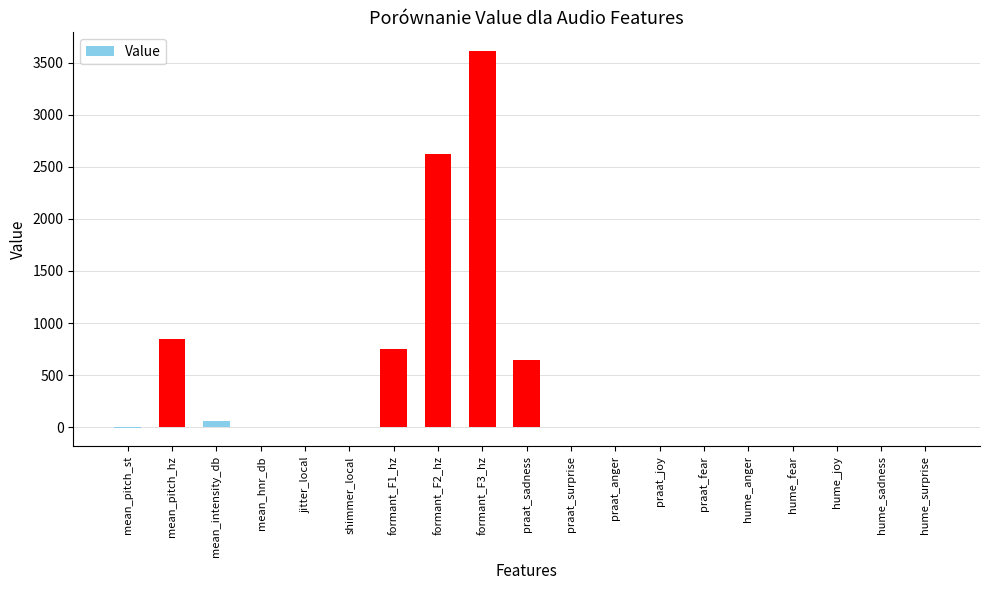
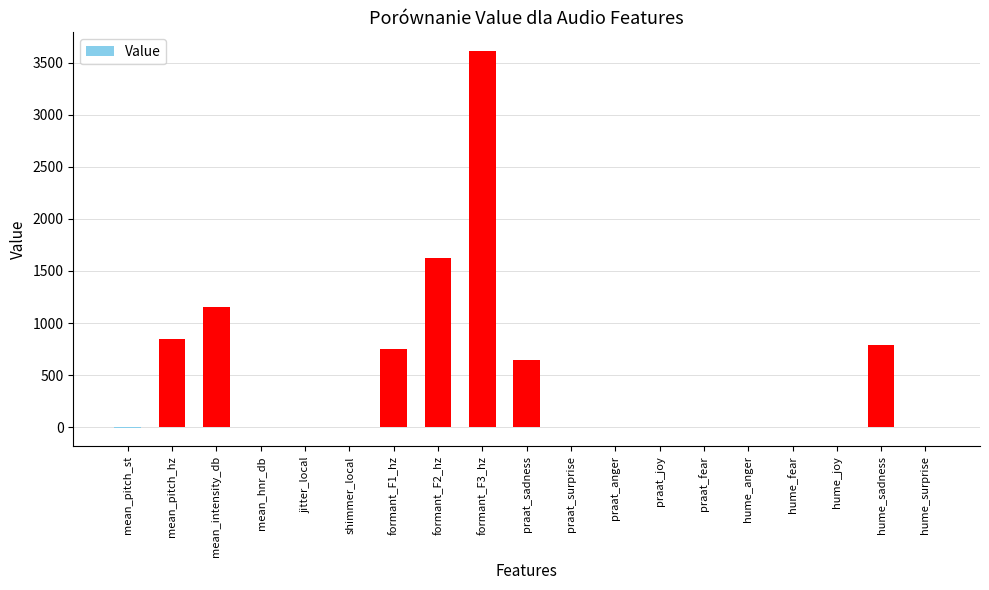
mean_intensity_db: 60 -> 1150
formant_F2_hz: 2620 -> 1620
hume_sadness: 0 -> 790
